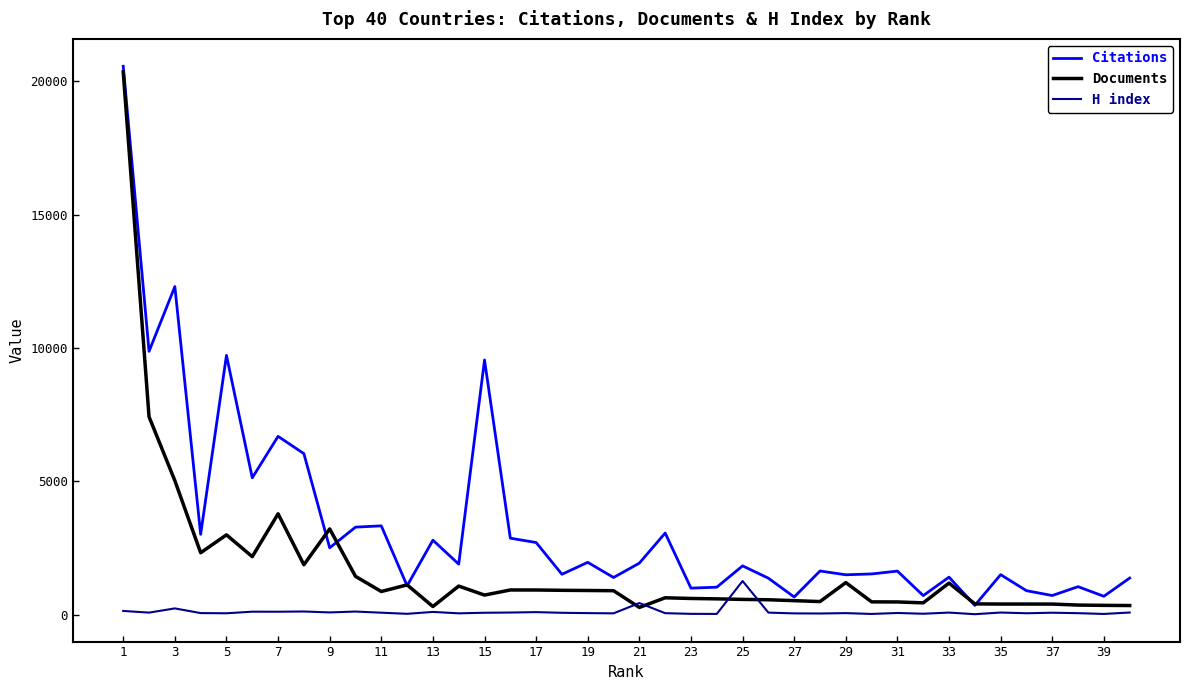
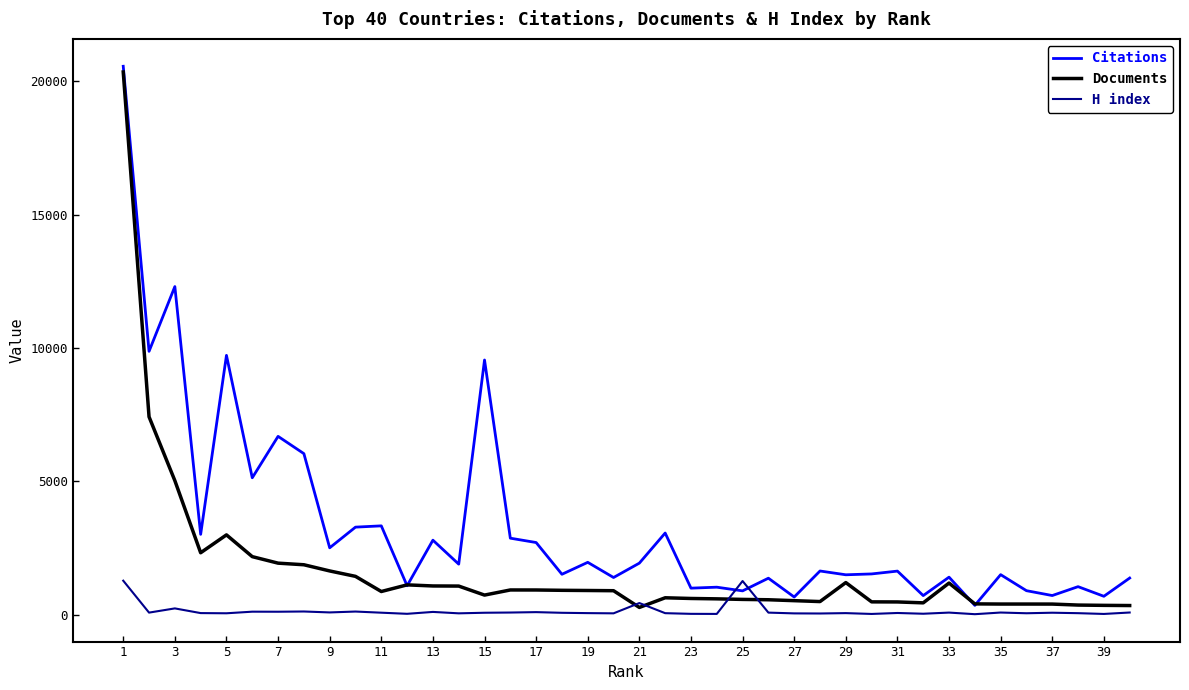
H index, 1: 100 -> 1300
Documents, 7: 3800 -> 1900
Documents, 9: 3200 -> 1600
Documents, 13: 300 -> 1100
Citations, 25: 1800 -> 900
